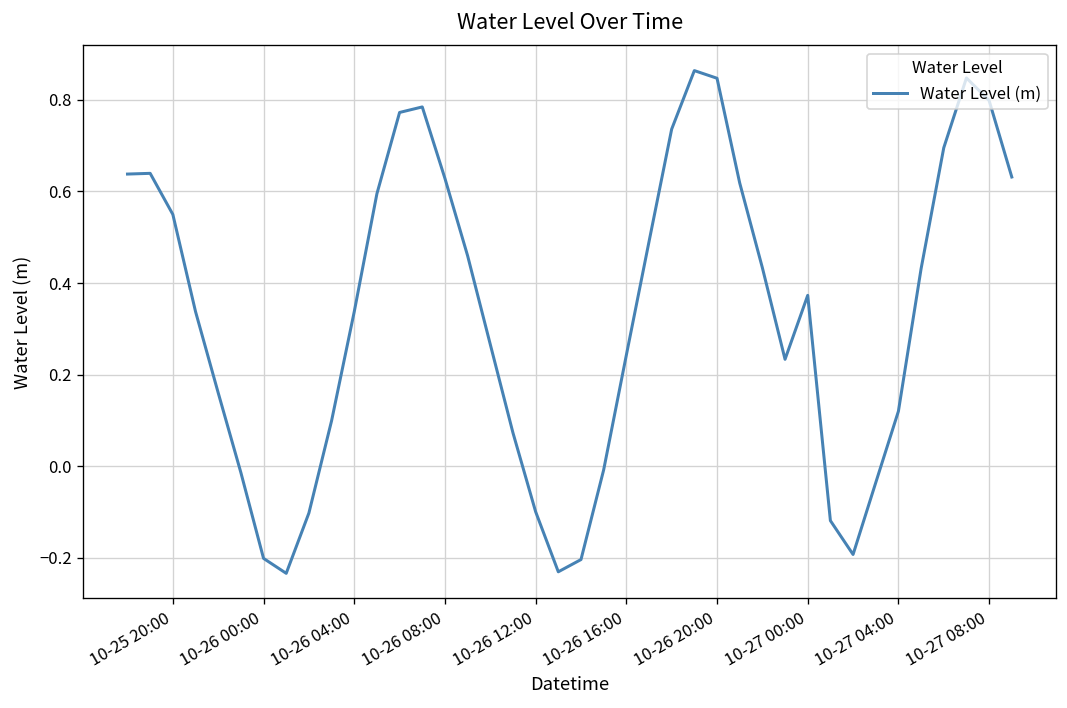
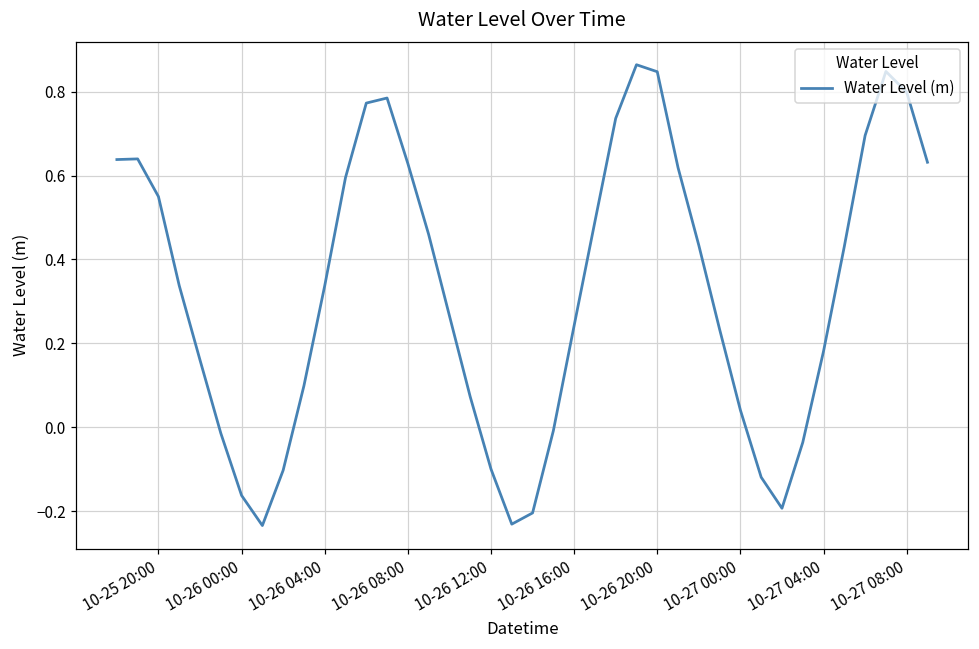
10-26 00:00: -0.20 -> -0.16
10-27 00:00: 0.37 -> 0.04
10-27 04:00: 0.12 -> 0.18
